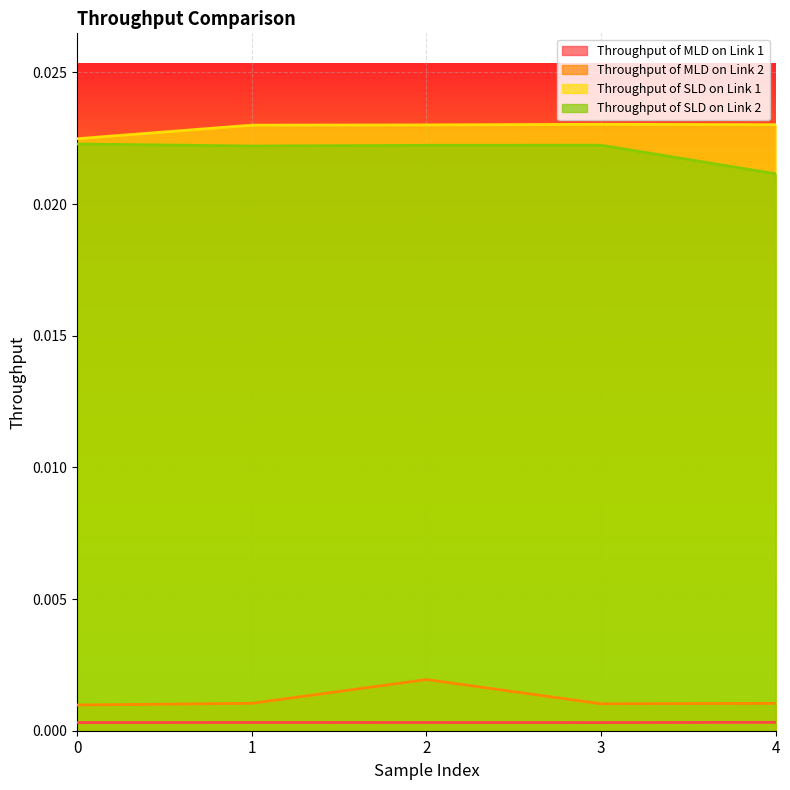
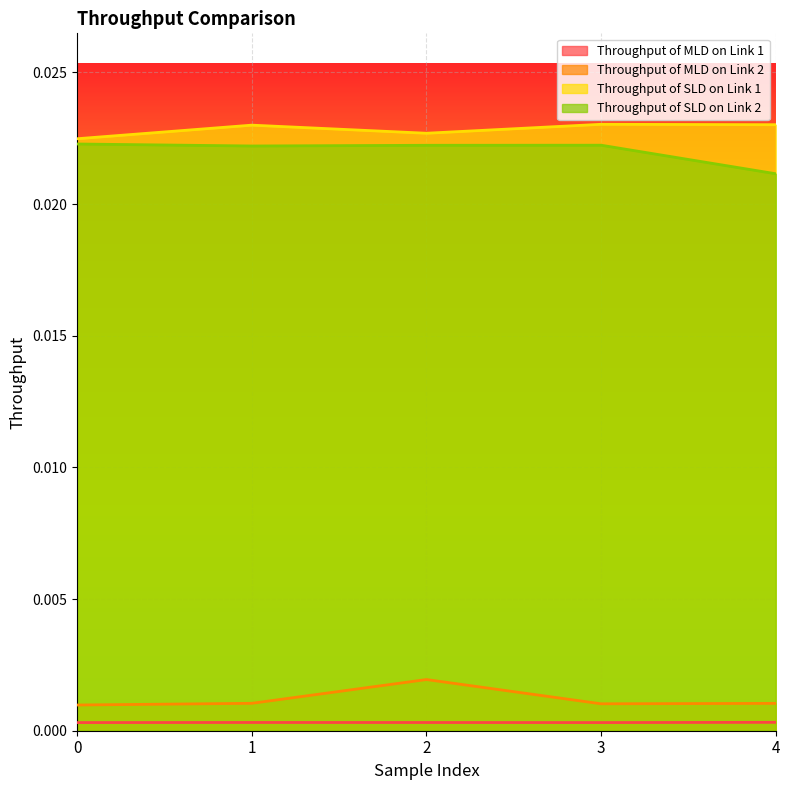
Throughput of SLD on Link 1, 2: 0.0230 -> 0.0227
